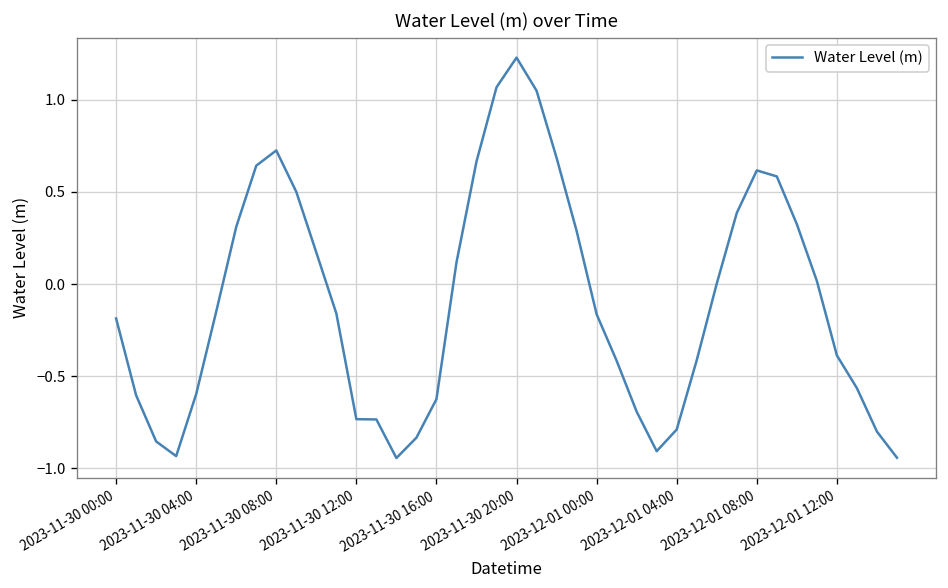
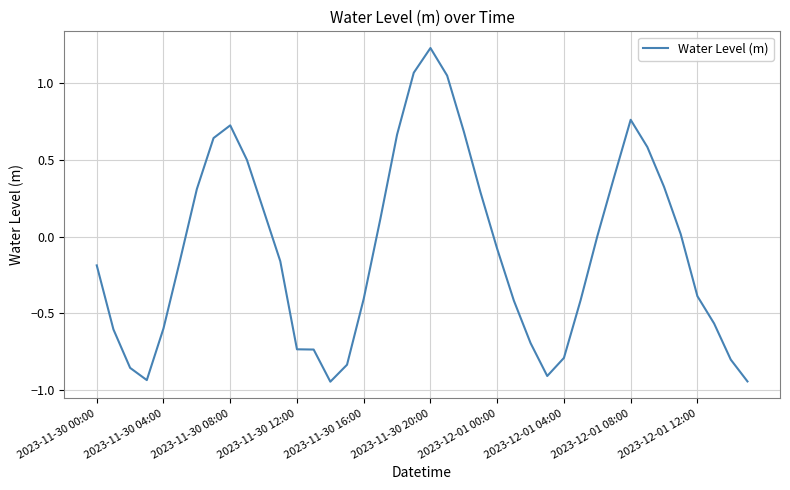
2023-11-30 16:00: -0.63 -> -0.41
2023-12-01 00:00: -0.16 -> -0.08
2023-12-01 08:00: 0.62 -> 0.76
